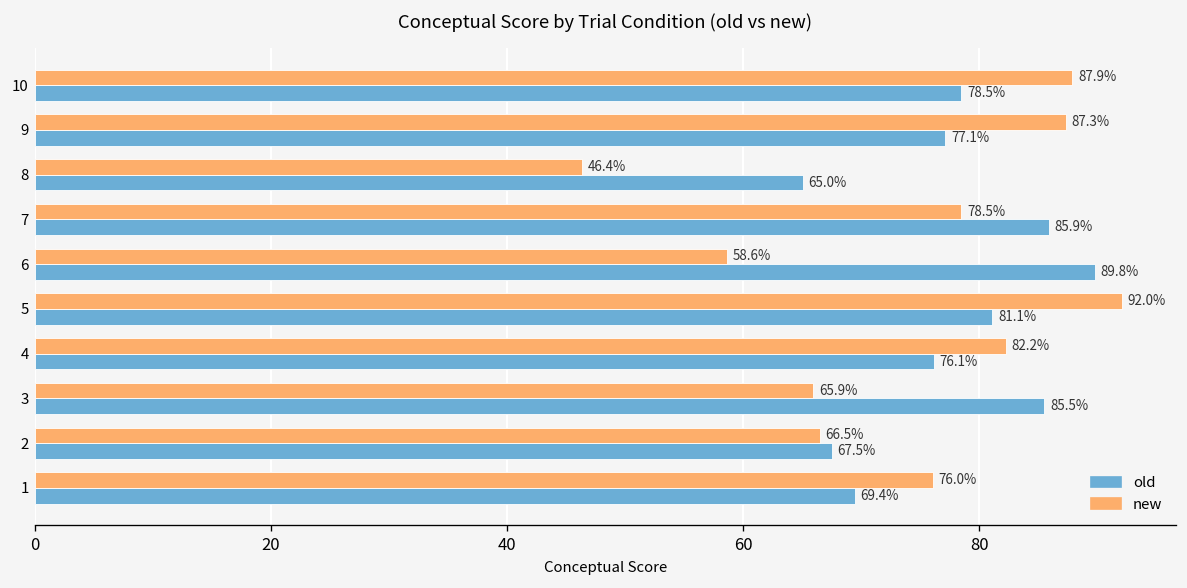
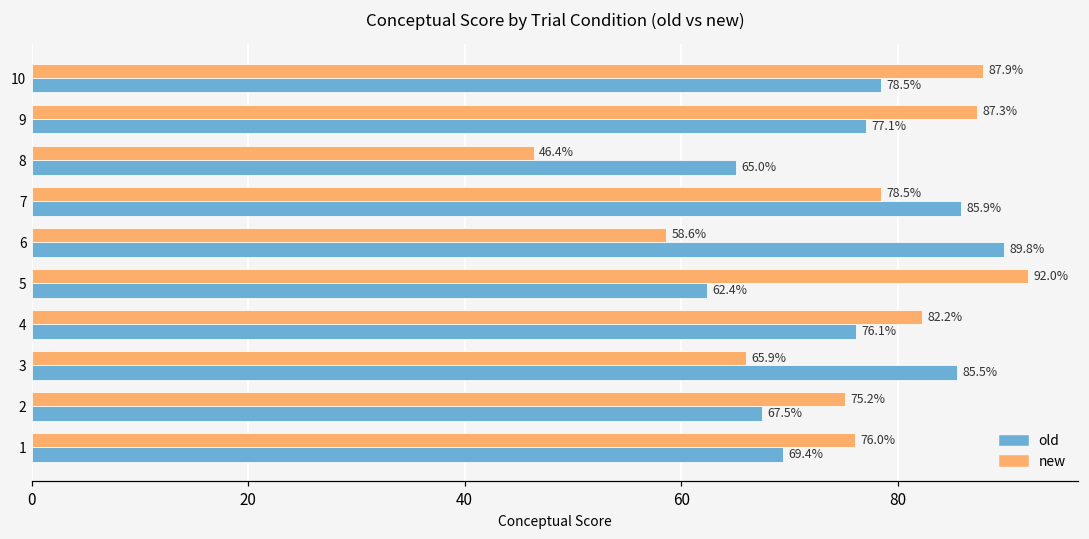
old, 5: 81.1% -> 62.4%
new, 2: 66.5% -> 75.2%
